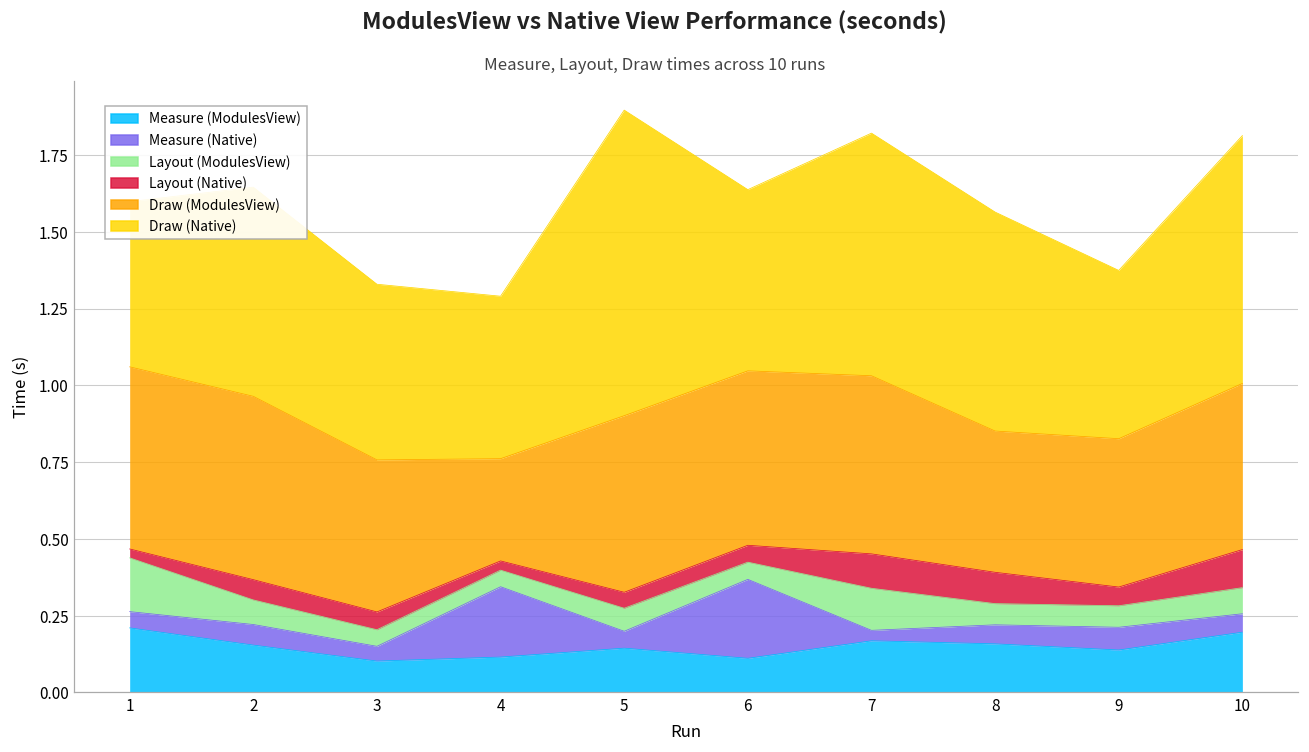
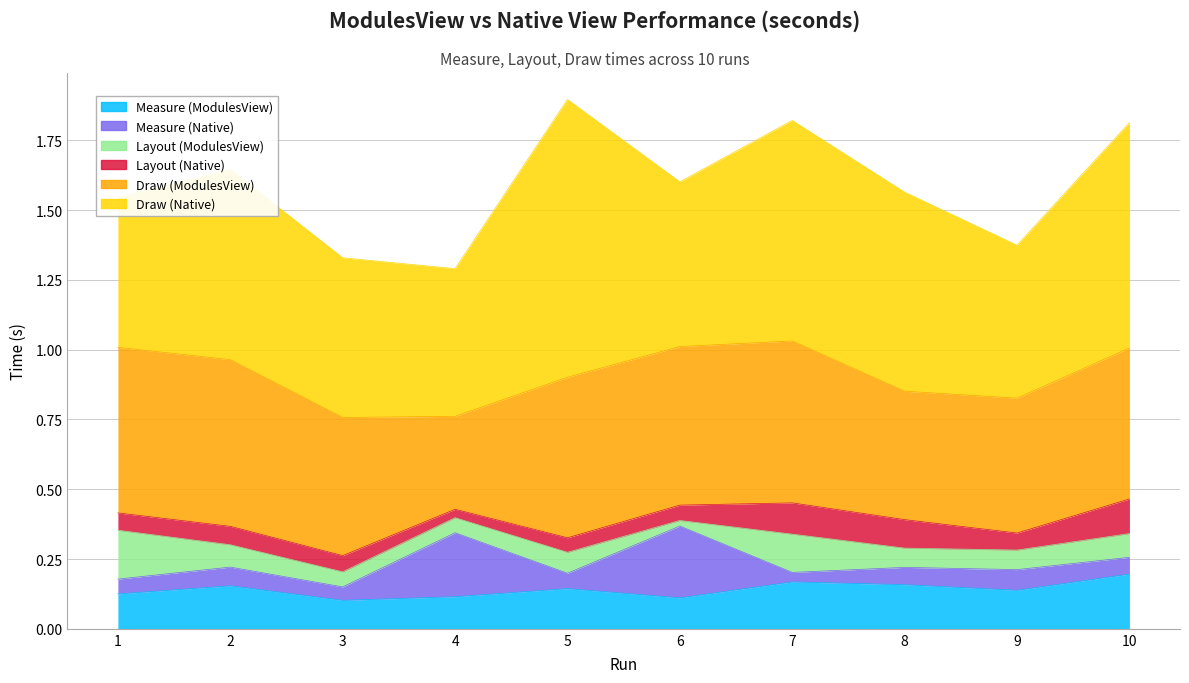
Measure (ModulesView), 1: 0.21 -> 0.13
Layout (Native), 1: 0.03 -> 0.06
Layout (ModulesView), 6: 0.06 -> 0.02
